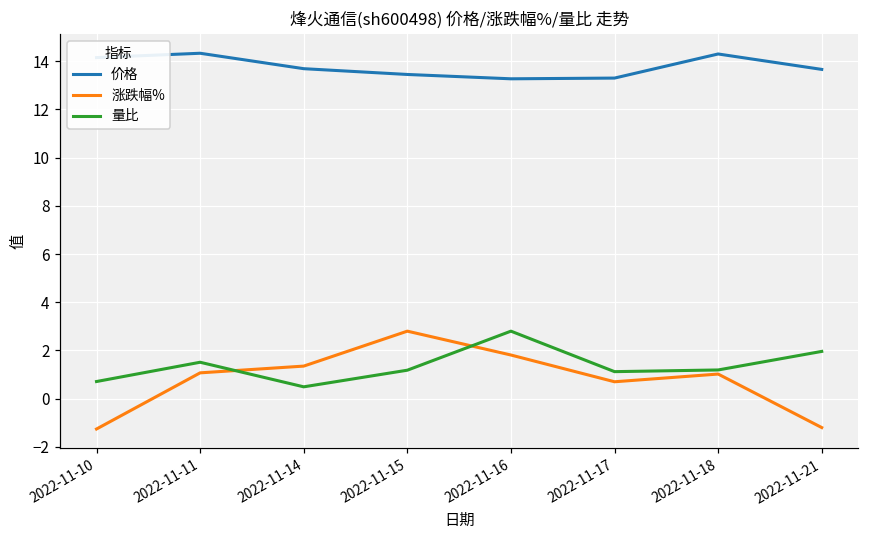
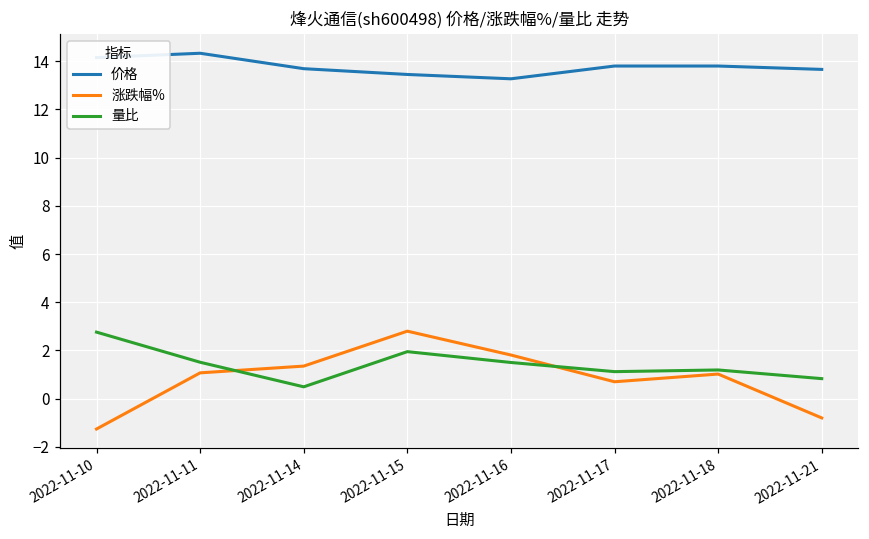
量比, 2022-11-10: 0.7 -> 2.8
量比, 2022-11-15: 1.2 -> 2.0
量比, 2022-11-16: 2.8 -> 1.5
价格, 2022-11-17: 13.3 -> 13.8
价格, 2022-11-18: 14.3 -> 13.8
涨跌幅%, 2022-11-21: -1.2 -> -0.8
量比, 2022-11-21: 2.0 -> 0.8
